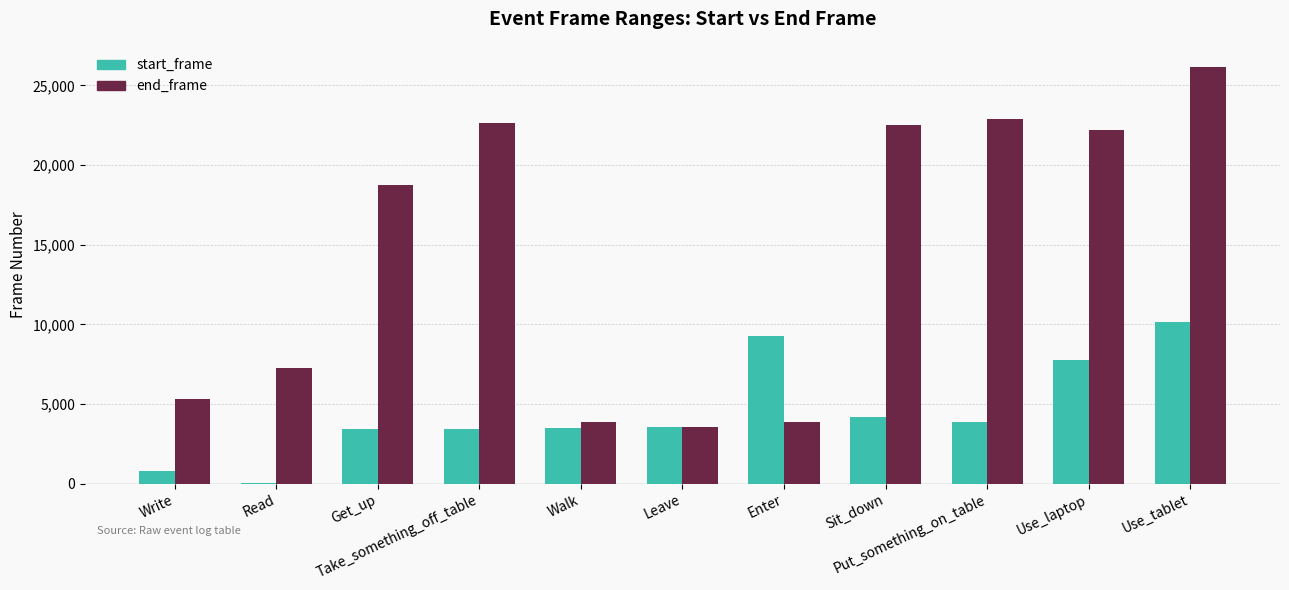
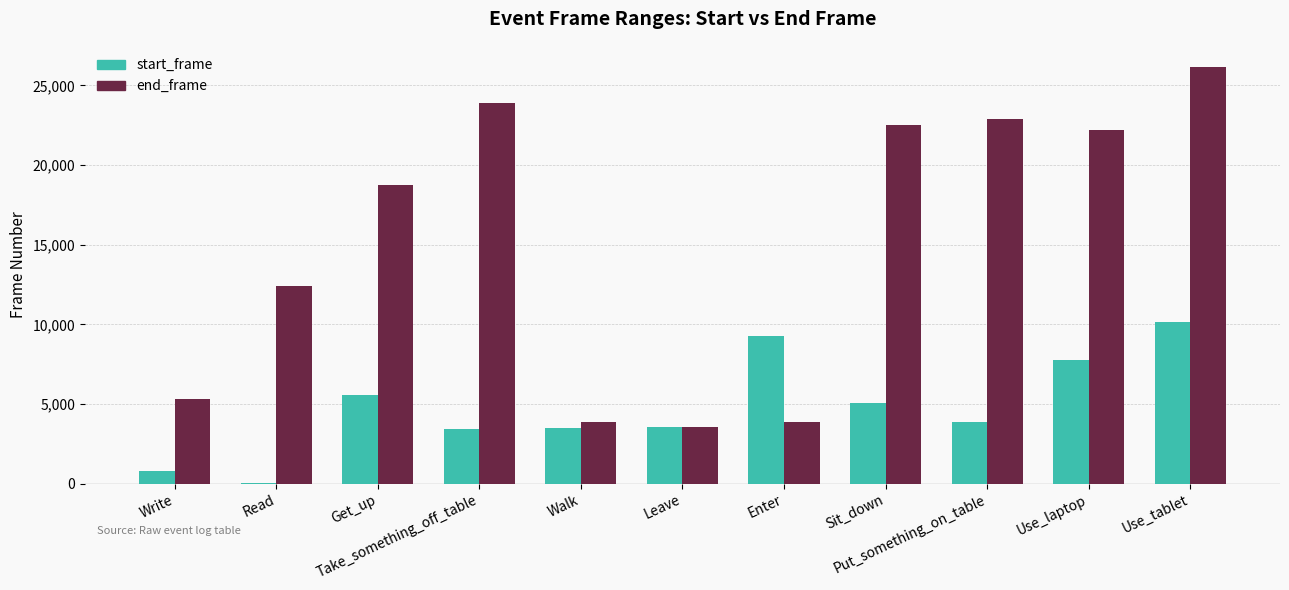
end_frame, Read: 7,300 -> 12,400
start_frame, Get_up: 3,400 -> 5,600
end_frame, Take_something_off_table: 22,600 -> 23,900
start_frame, Sit_down: 4,200 -> 5,100
